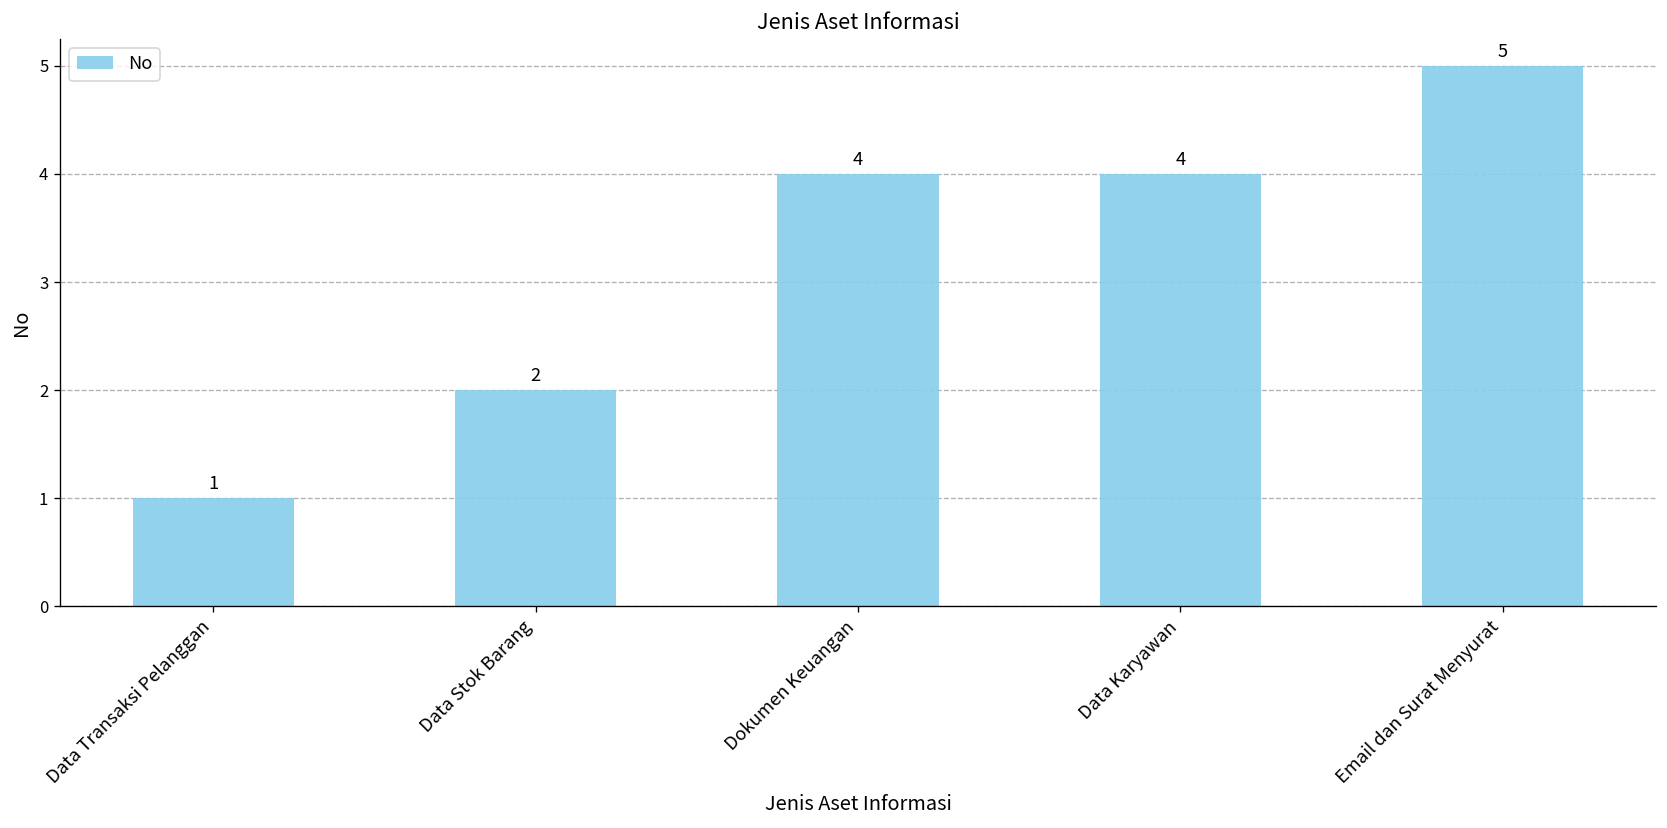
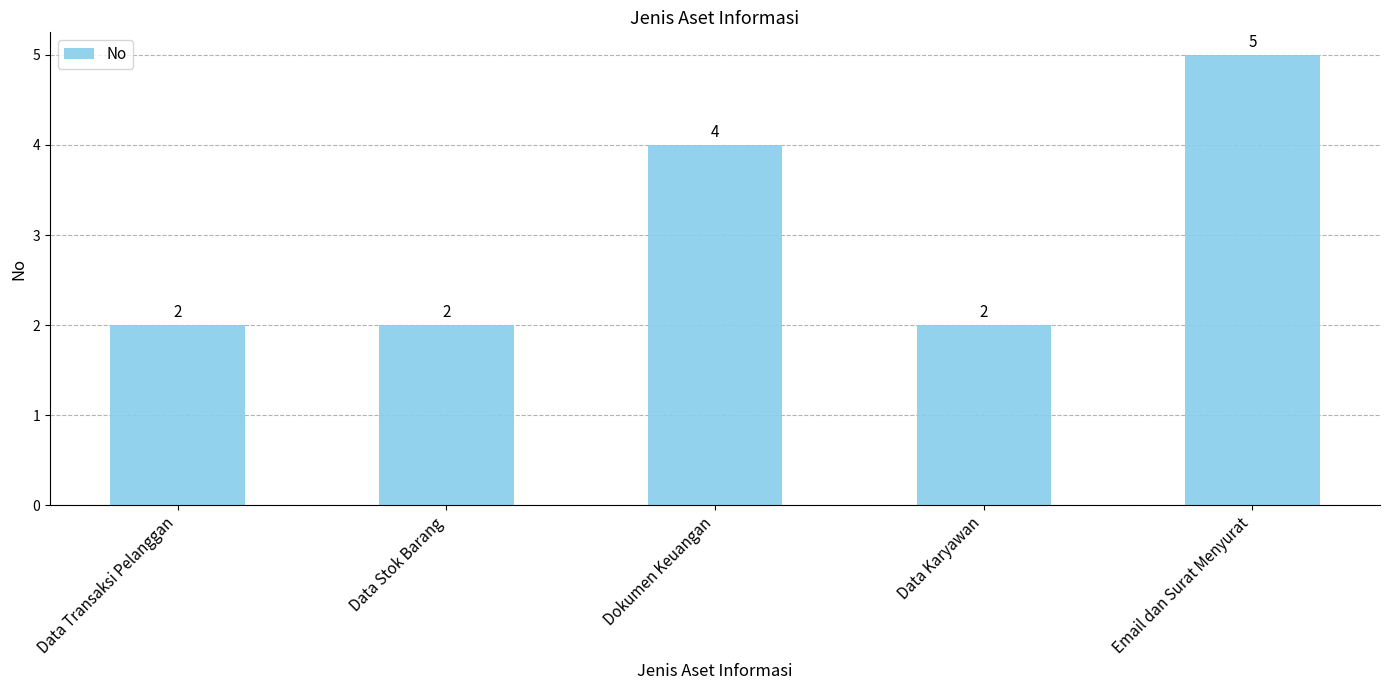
Data Transaksi Pelanggan: 1 -> 2
Data Karyawan: 4 -> 2
